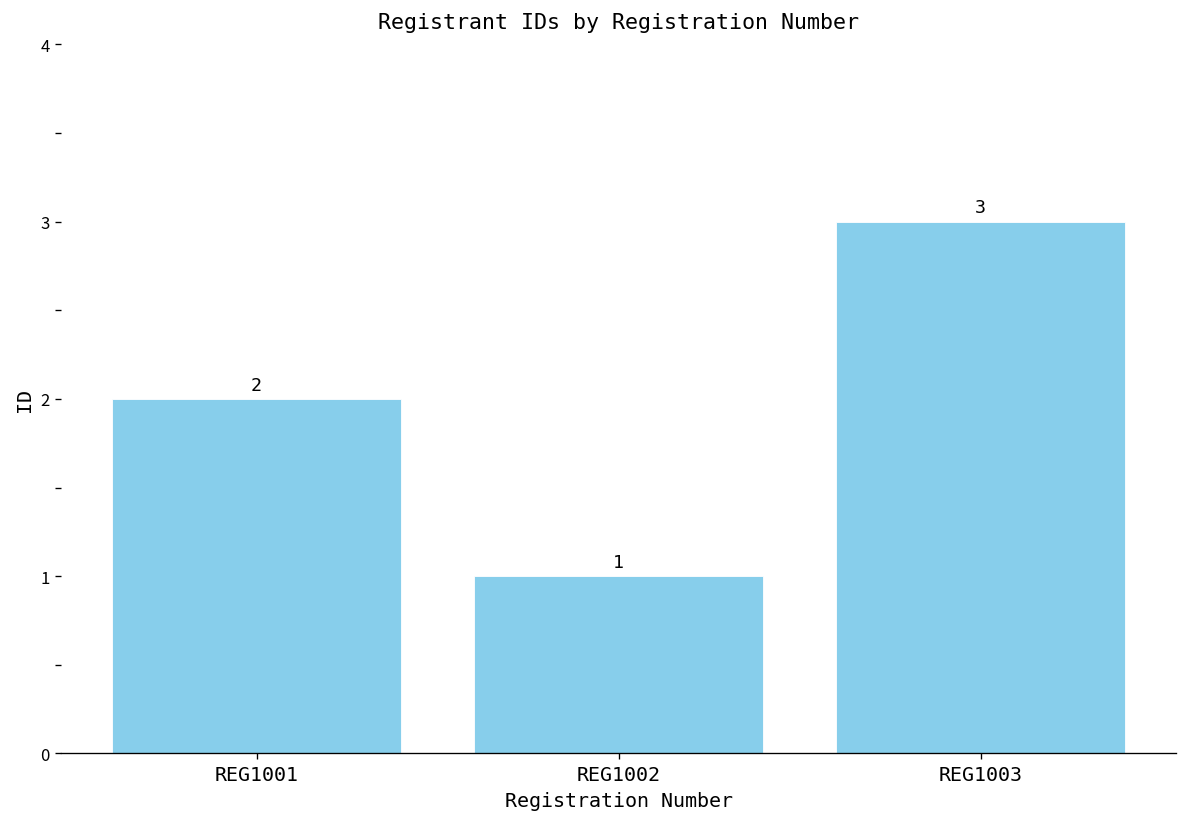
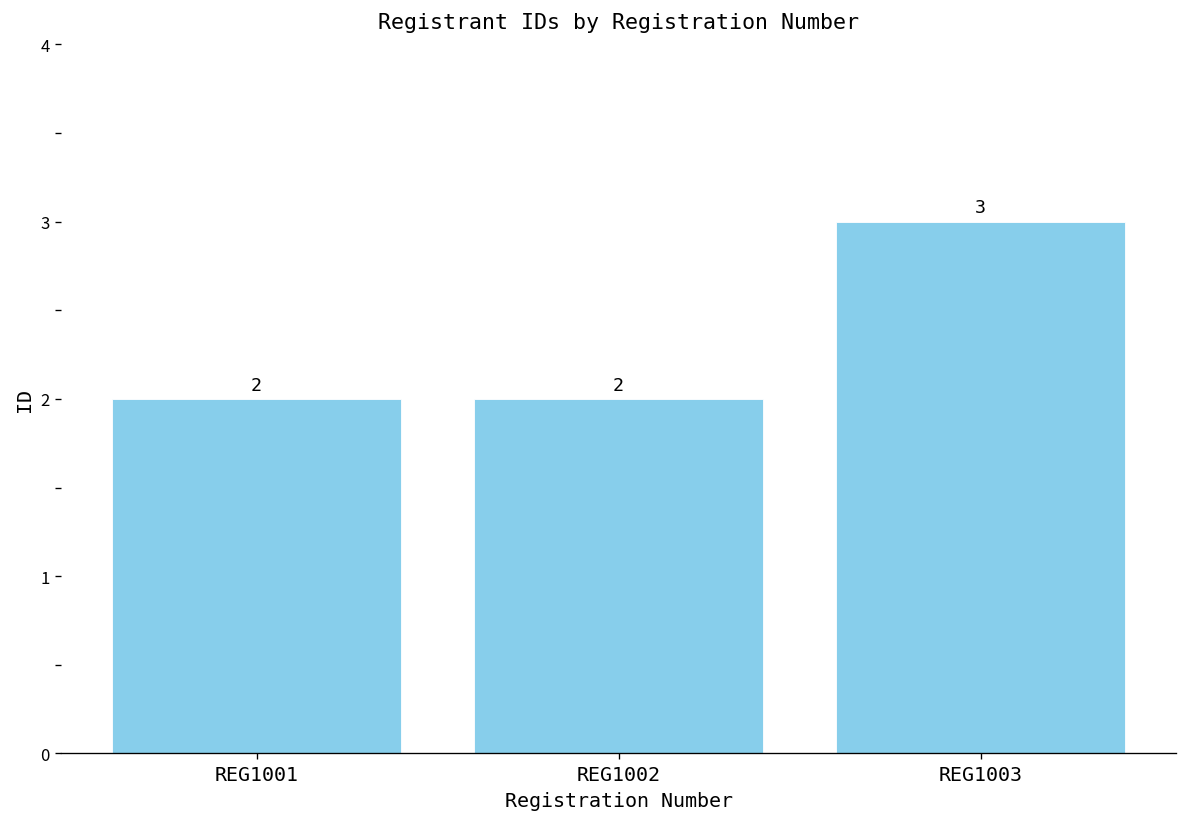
REG1002: 1 -> 2
